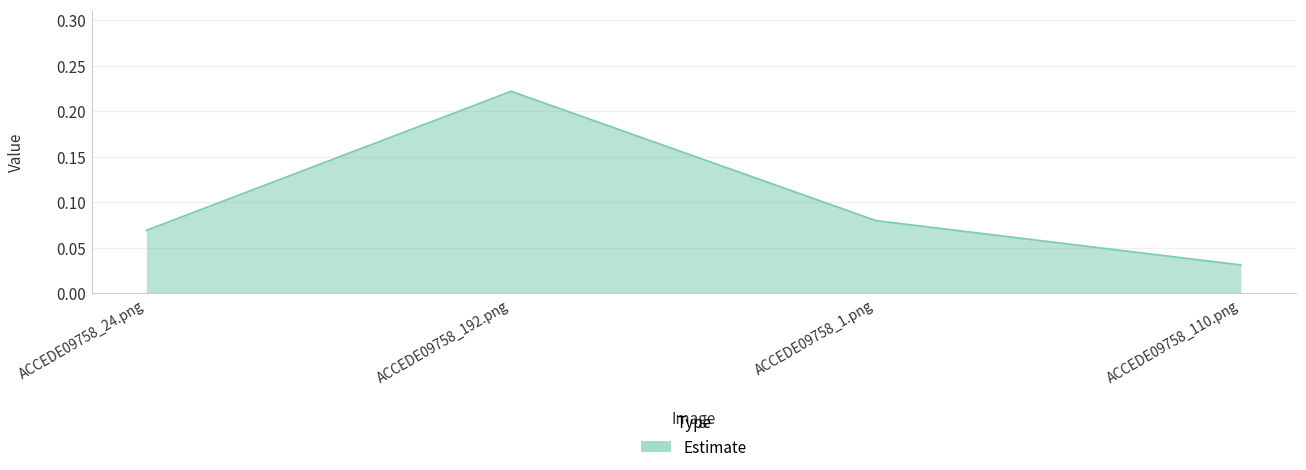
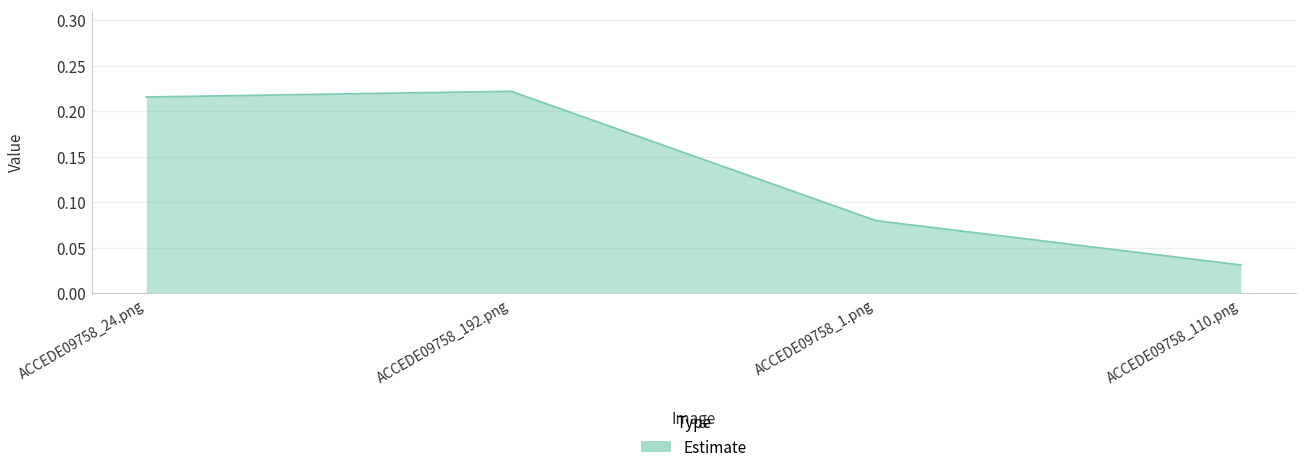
ACCEDE09758_24.png: 0.07 -> 0.22
